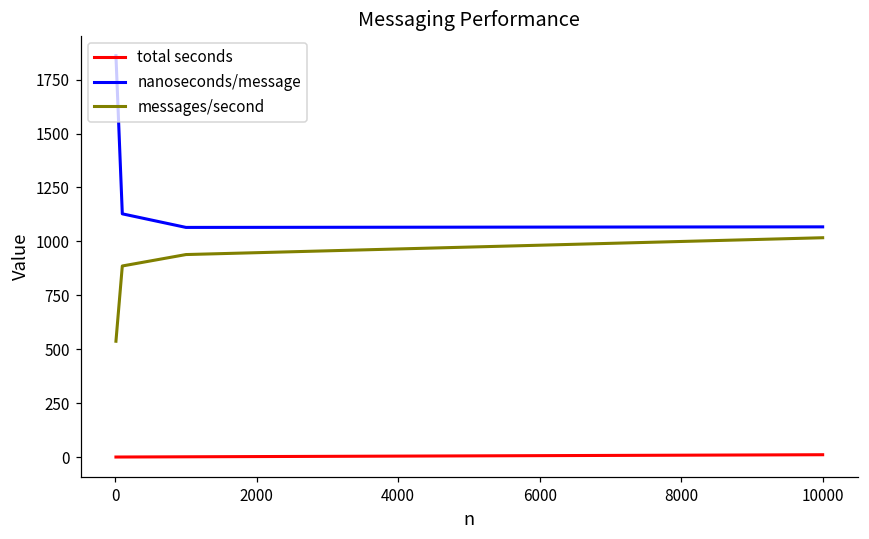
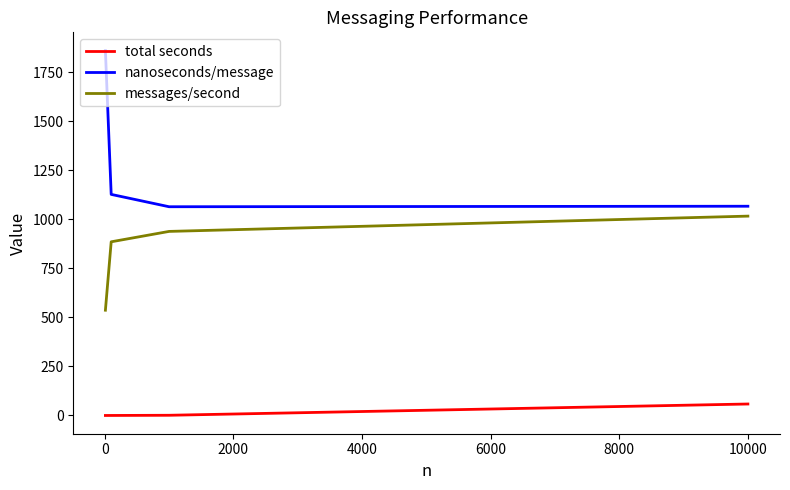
total seconds, 10000: 10 -> 60
